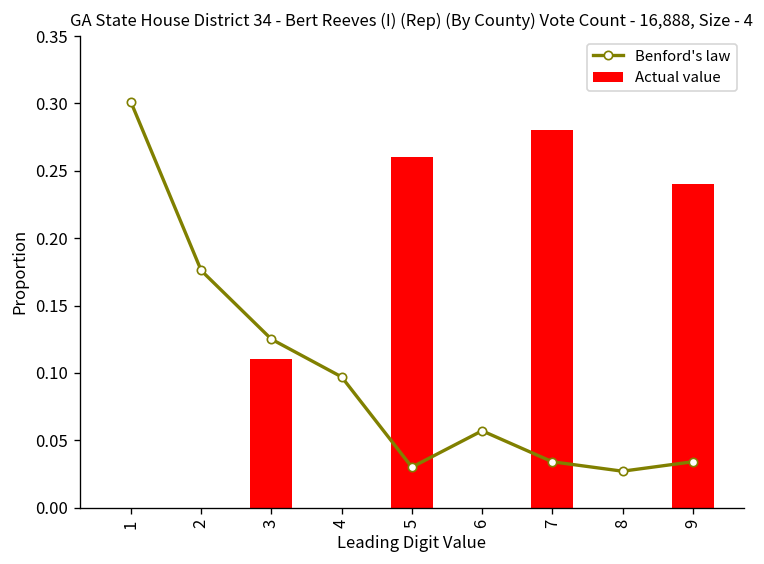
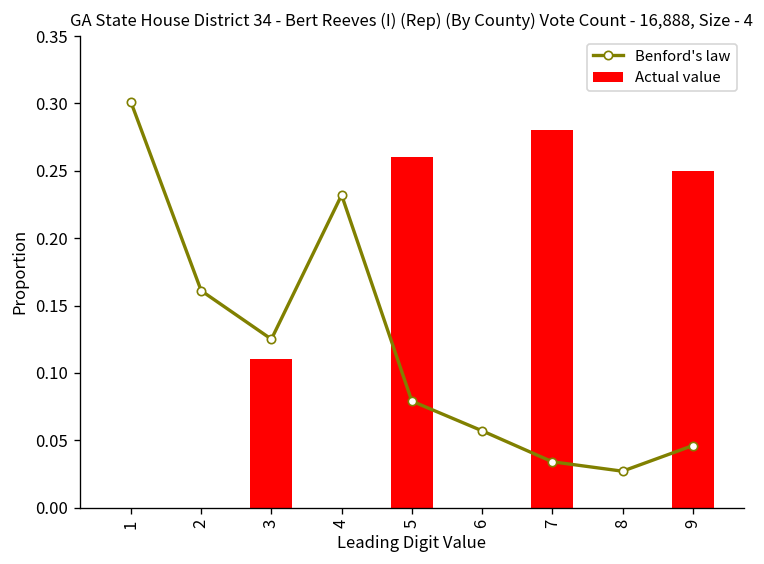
Benford's law, 2: 0.176 -> 0.161
Benford's law, 4: 0.097 -> 0.232
Benford's law, 5: 0.030 -> 0.079
Actual value, 9: 0.24 -> 0.25
Benford's law, 9: 0.034 -> 0.046
